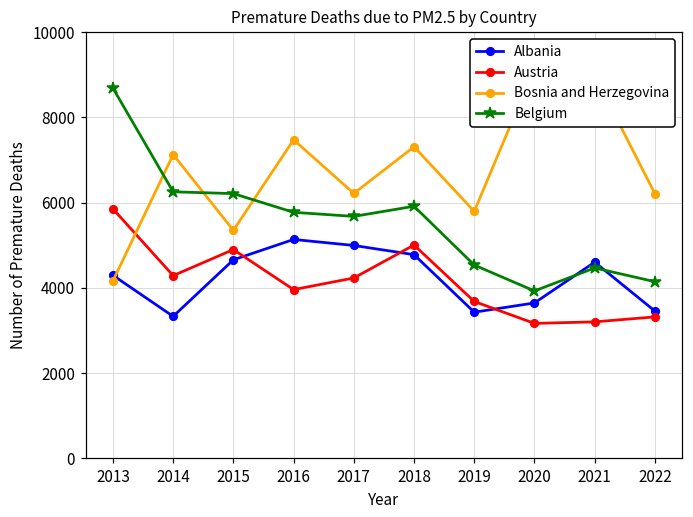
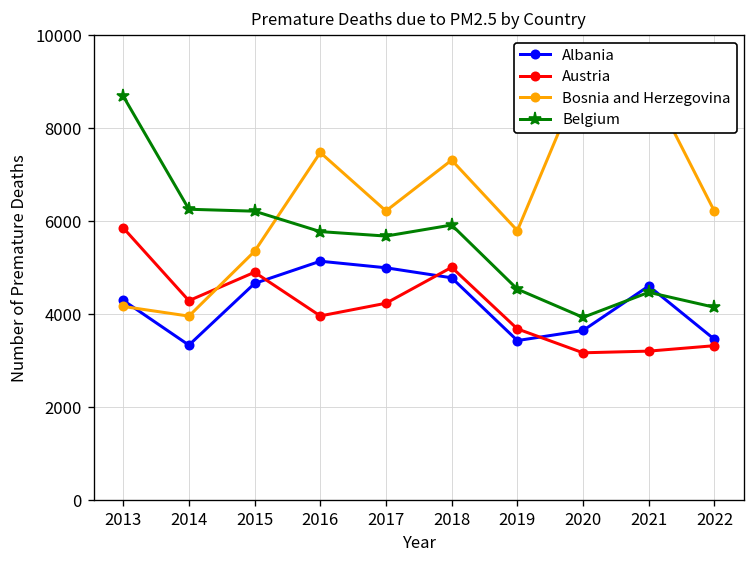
Bosnia and Herzegovina, 2014: 7100 -> 4000
